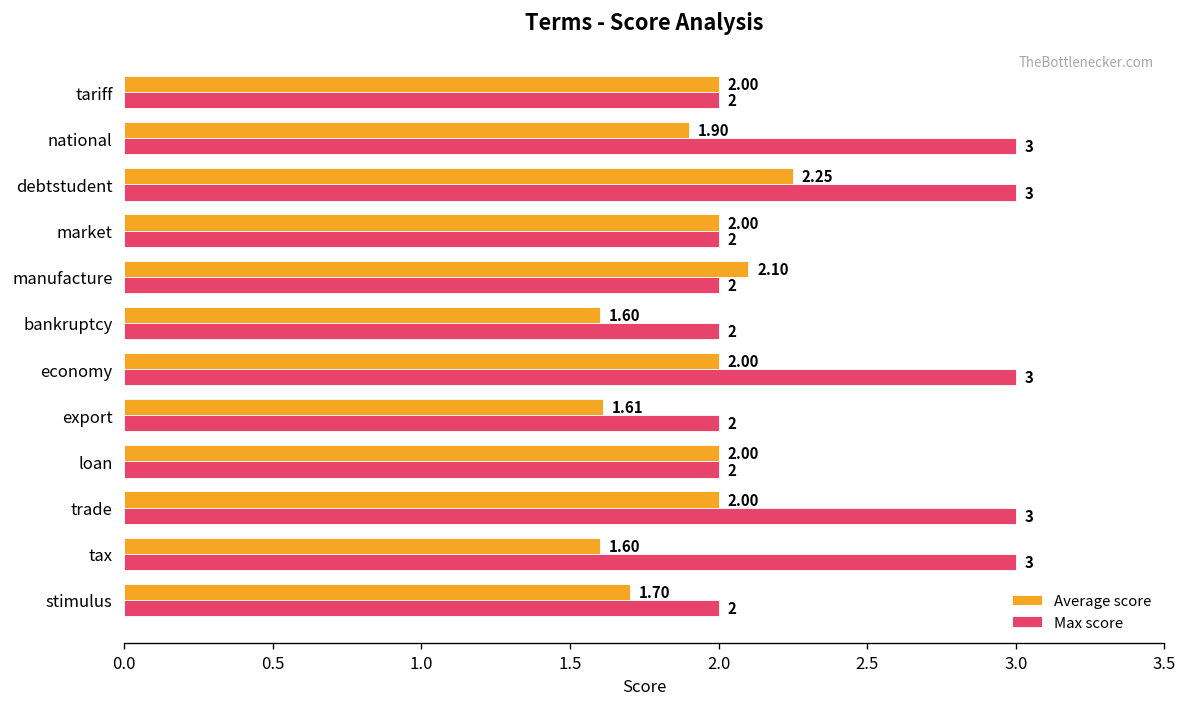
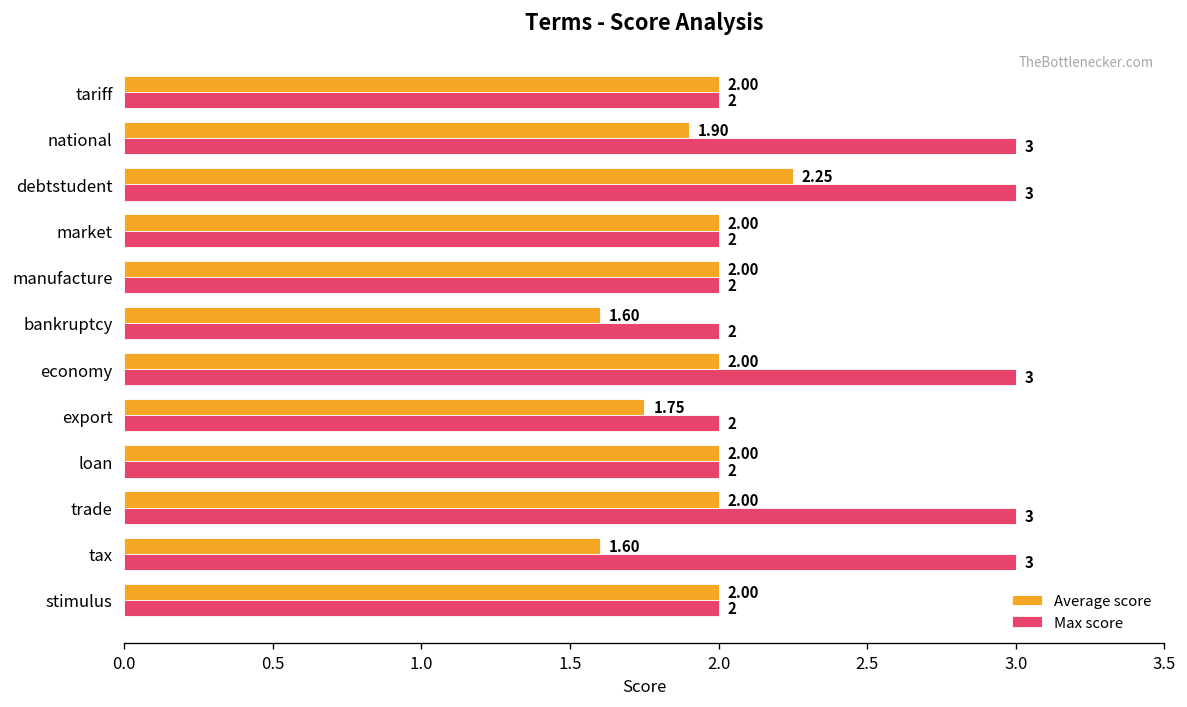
Average score, manufacture: 2.10 -> 2.00
Average score, export: 1.61 -> 1.75
Average score, stimulus: 1.70 -> 2.00
